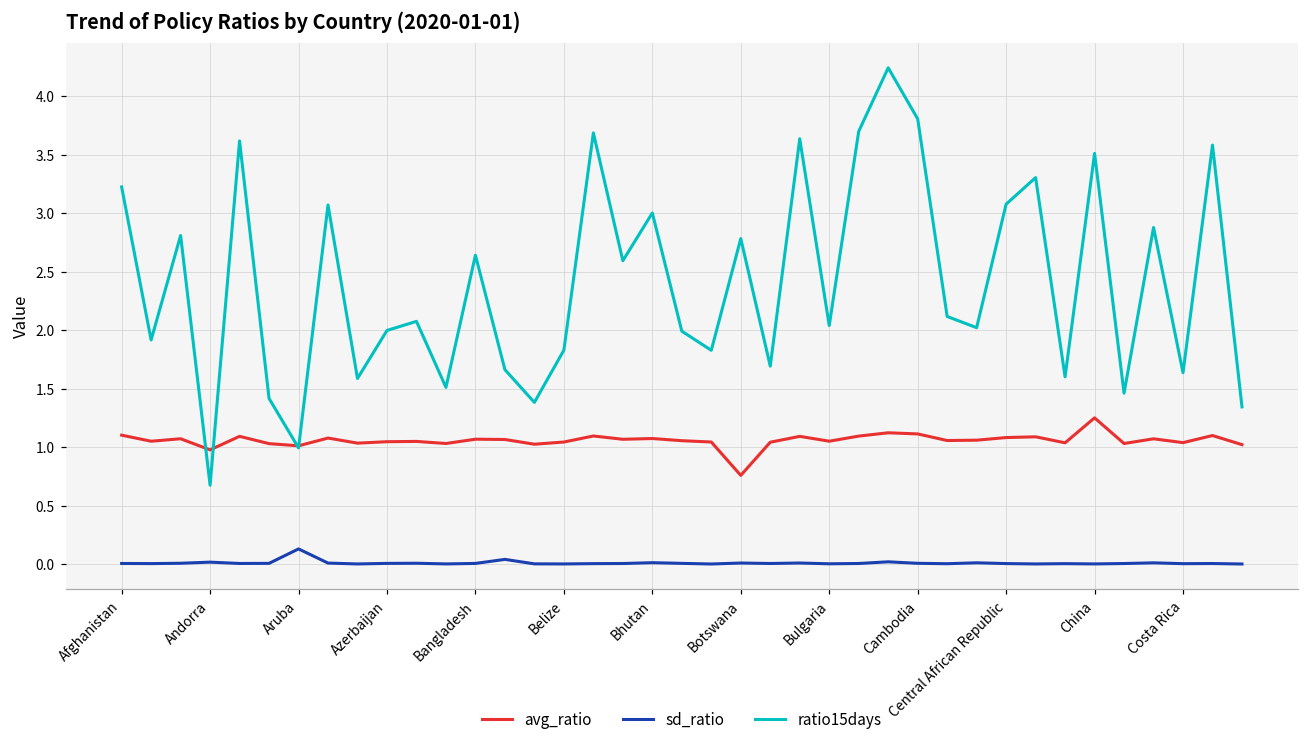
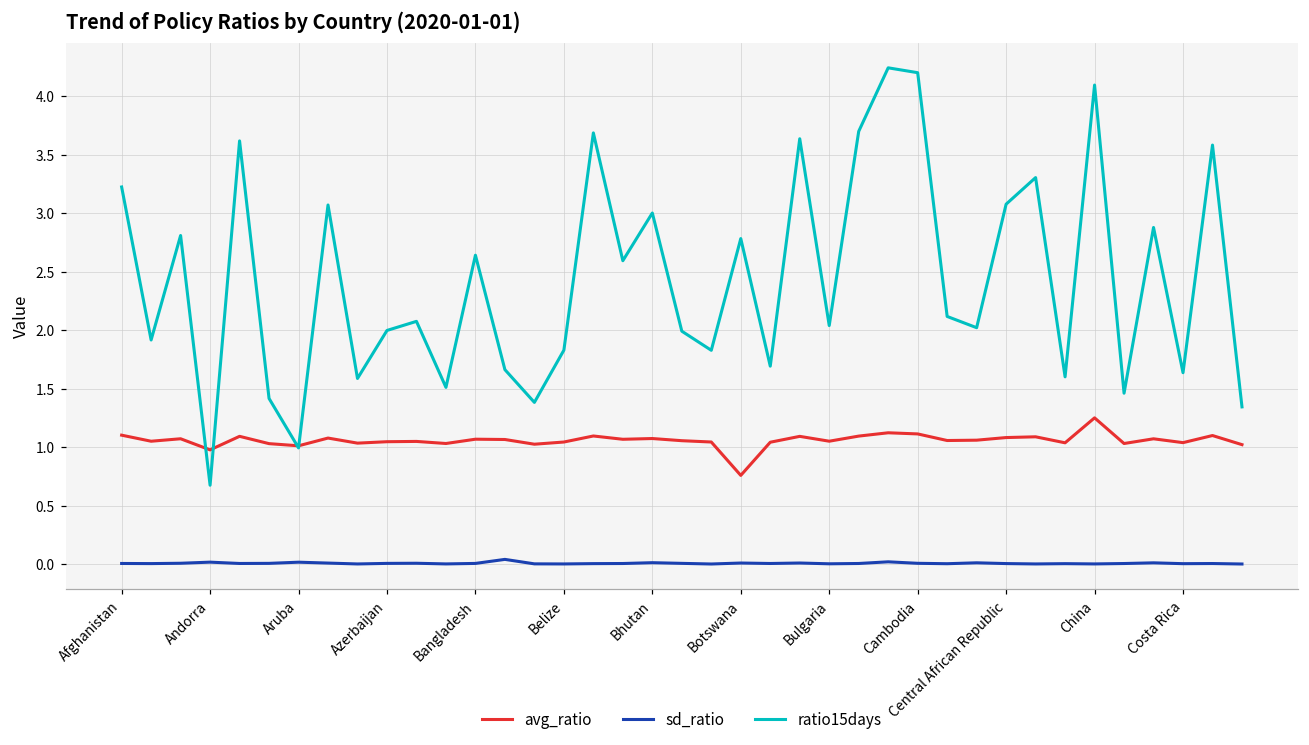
sd_ratio, Aruba: 0.13 -> 0.02
ratio15days, Cambodia: 3.81 -> 4.20
ratio15days, China: 3.51 -> 4.09
